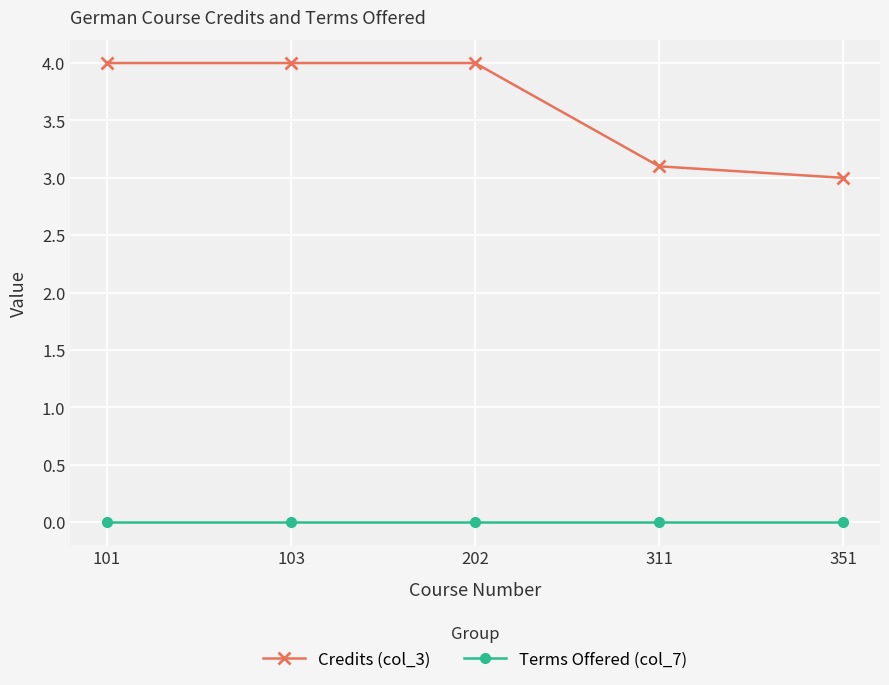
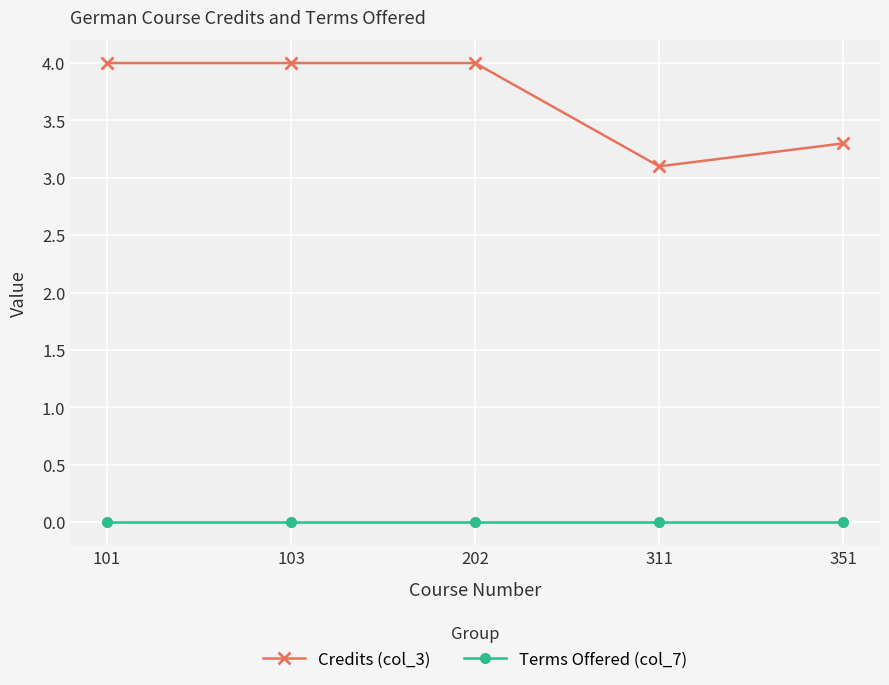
Credits (col_3), 351: 3.0 -> 3.3
